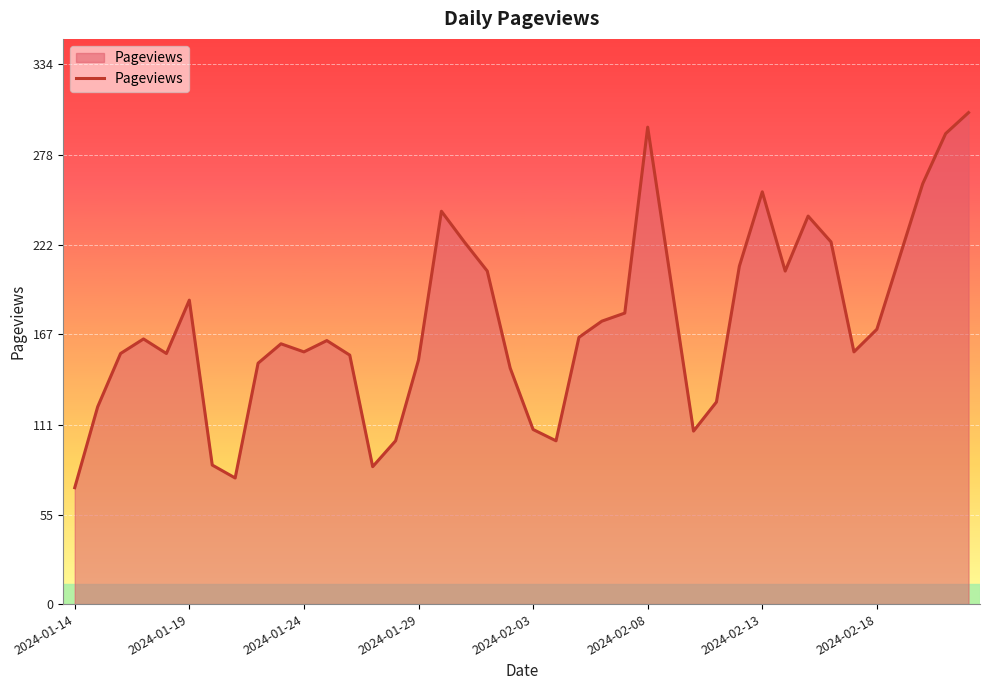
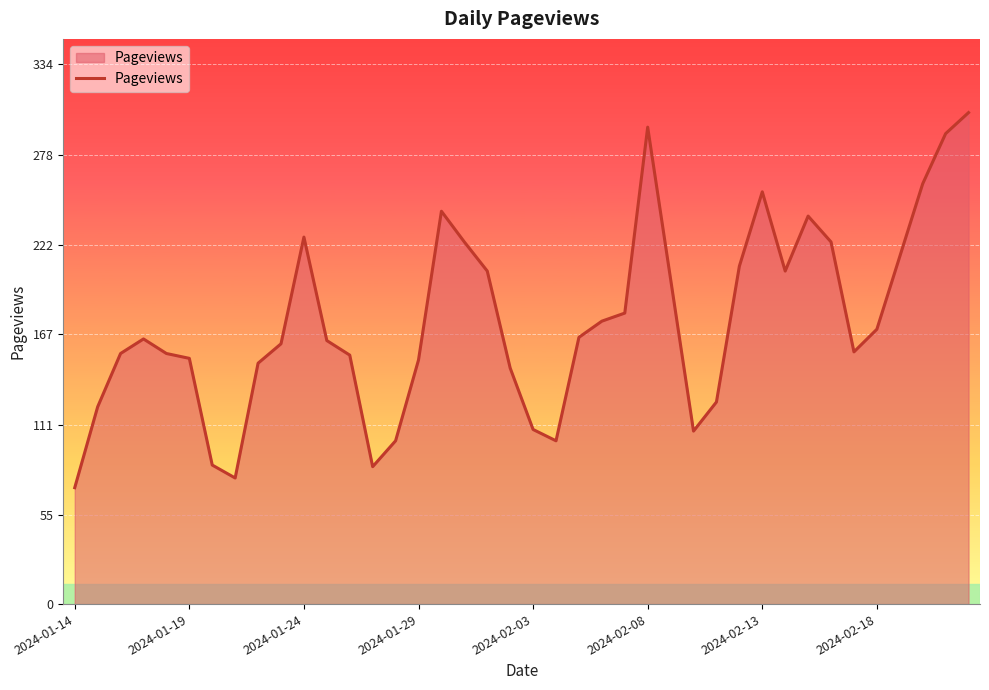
2024-01-19: 188 -> 152
2024-01-24: 156 -> 227
